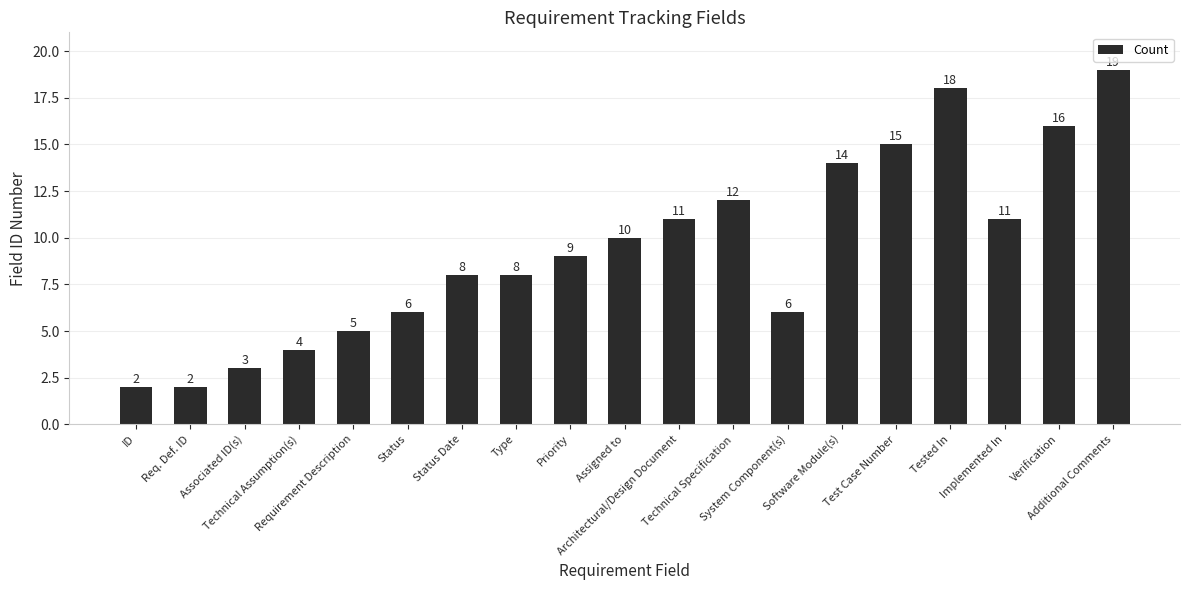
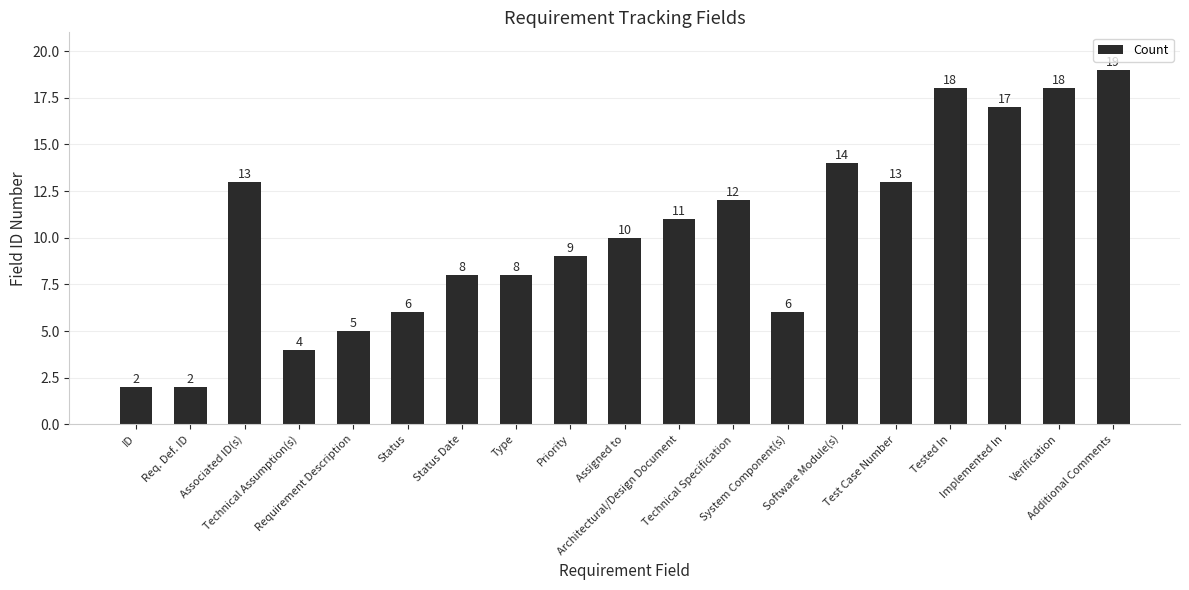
Associated ID(s): 3 -> 13
Test Case Number: 15 -> 13
Implemented In: 11 -> 17
Verification: 16 -> 18
